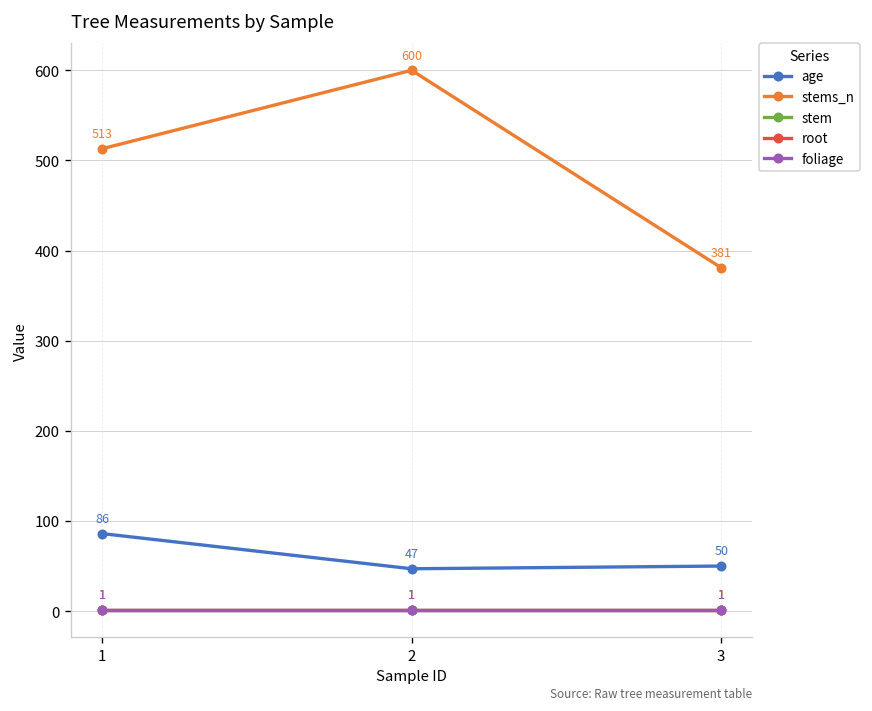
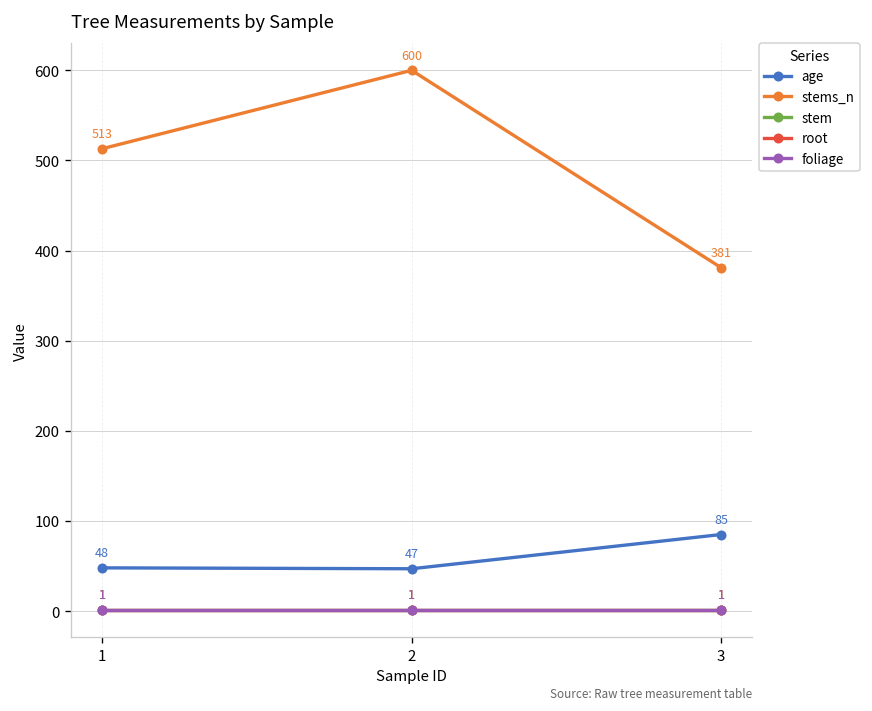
age, 1: 86 -> 48
age, 3: 50 -> 85
